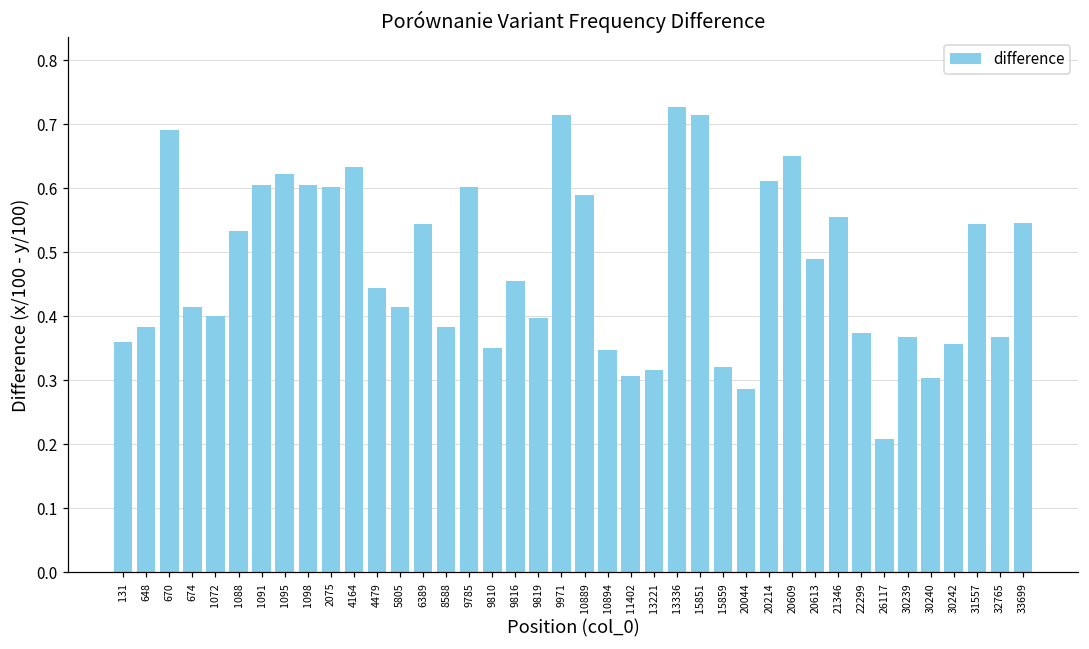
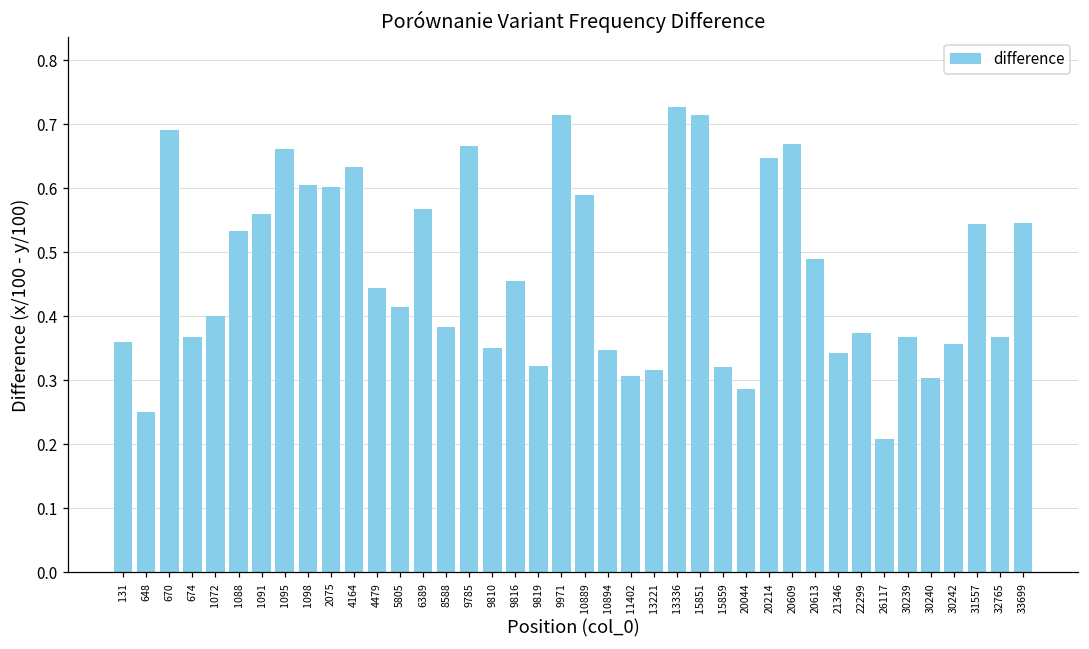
648: 0.38 -> 0.25
674: 0.41 -> 0.37
1091: 0.61 -> 0.56
1095: 0.62 -> 0.66
6389: 0.54 -> 0.57
9785: 0.60 -> 0.67
9819: 0.40 -> 0.32
20214: 0.61 -> 0.65
20609: 0.65 -> 0.67
21346: 0.56 -> 0.34
